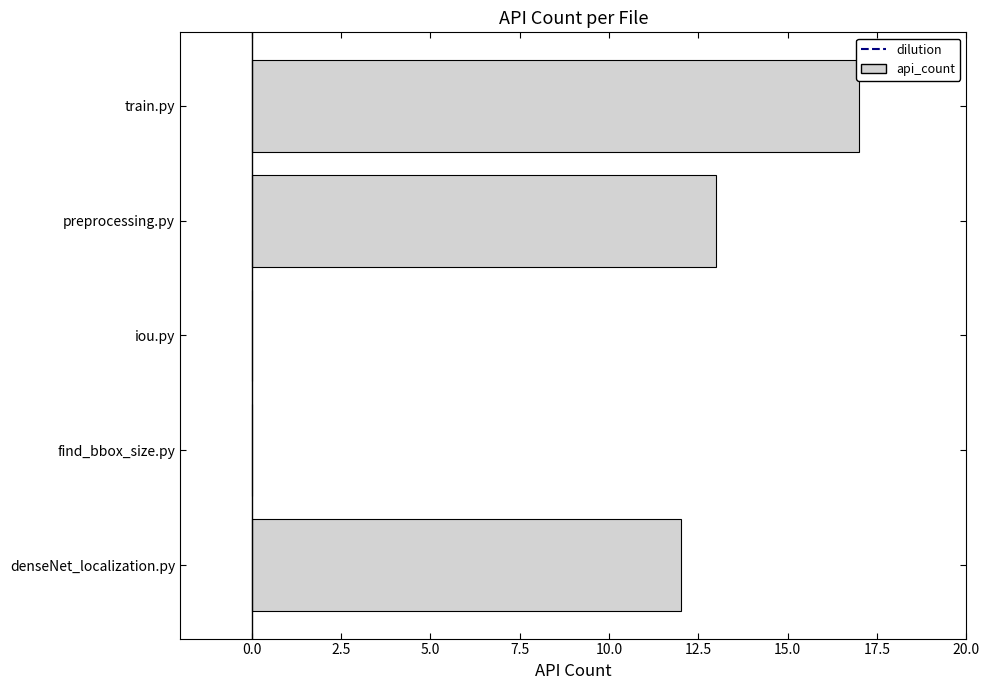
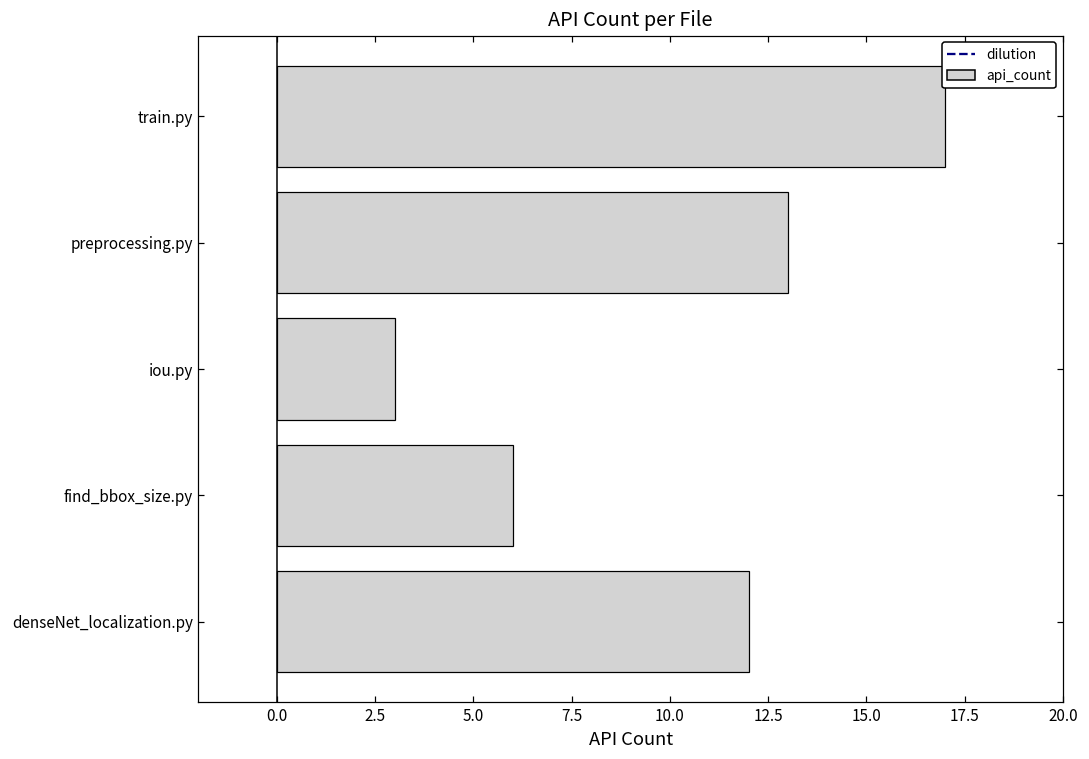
iou.py: 0 -> 3
find_bbox_size.py: 0 -> 6
